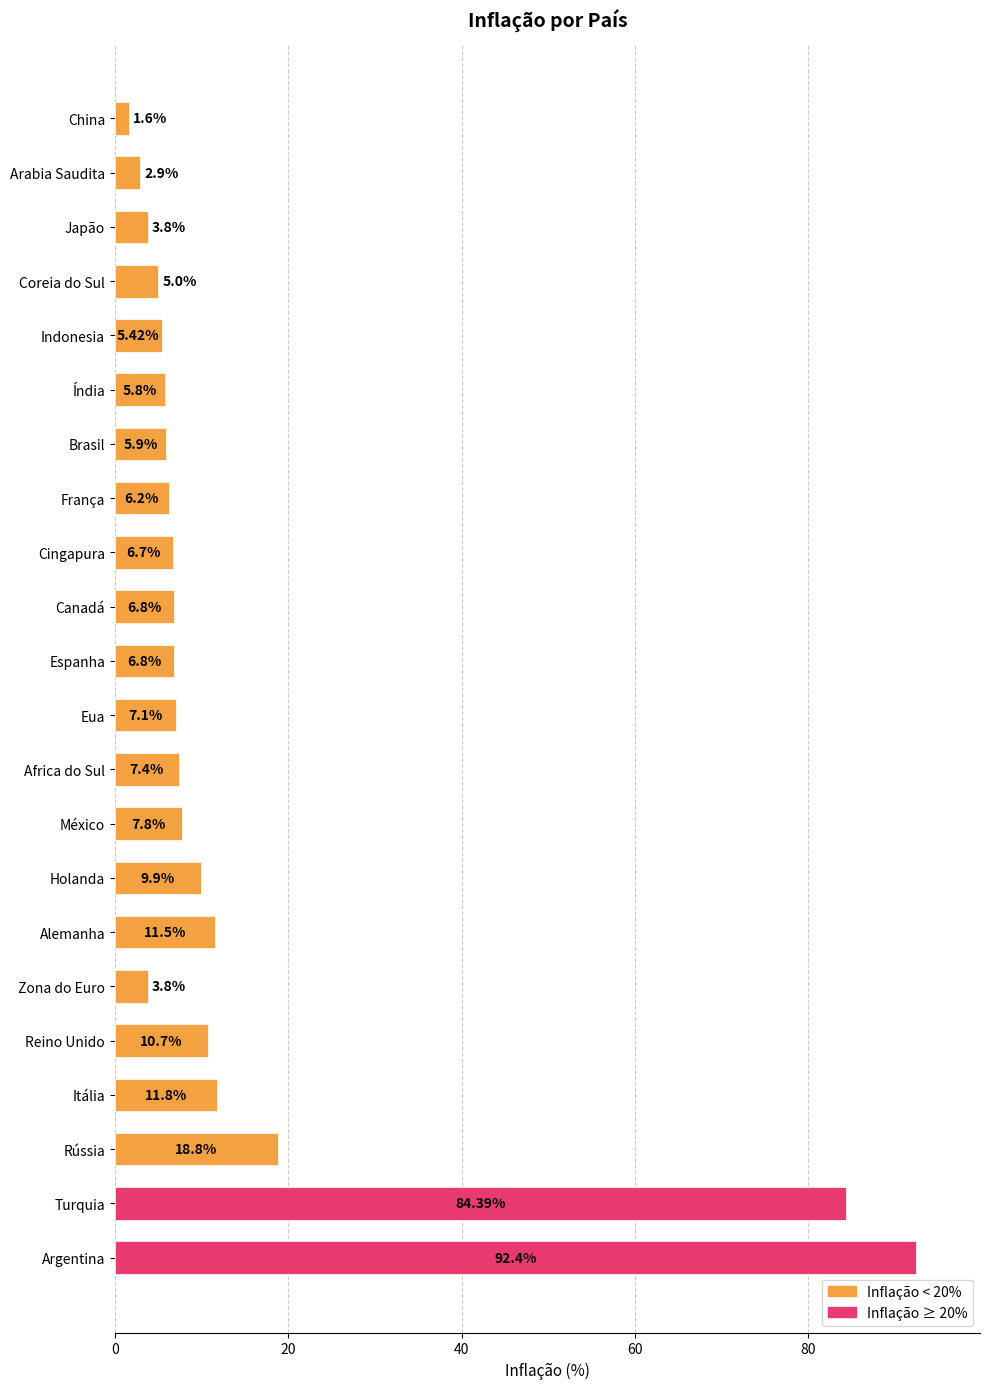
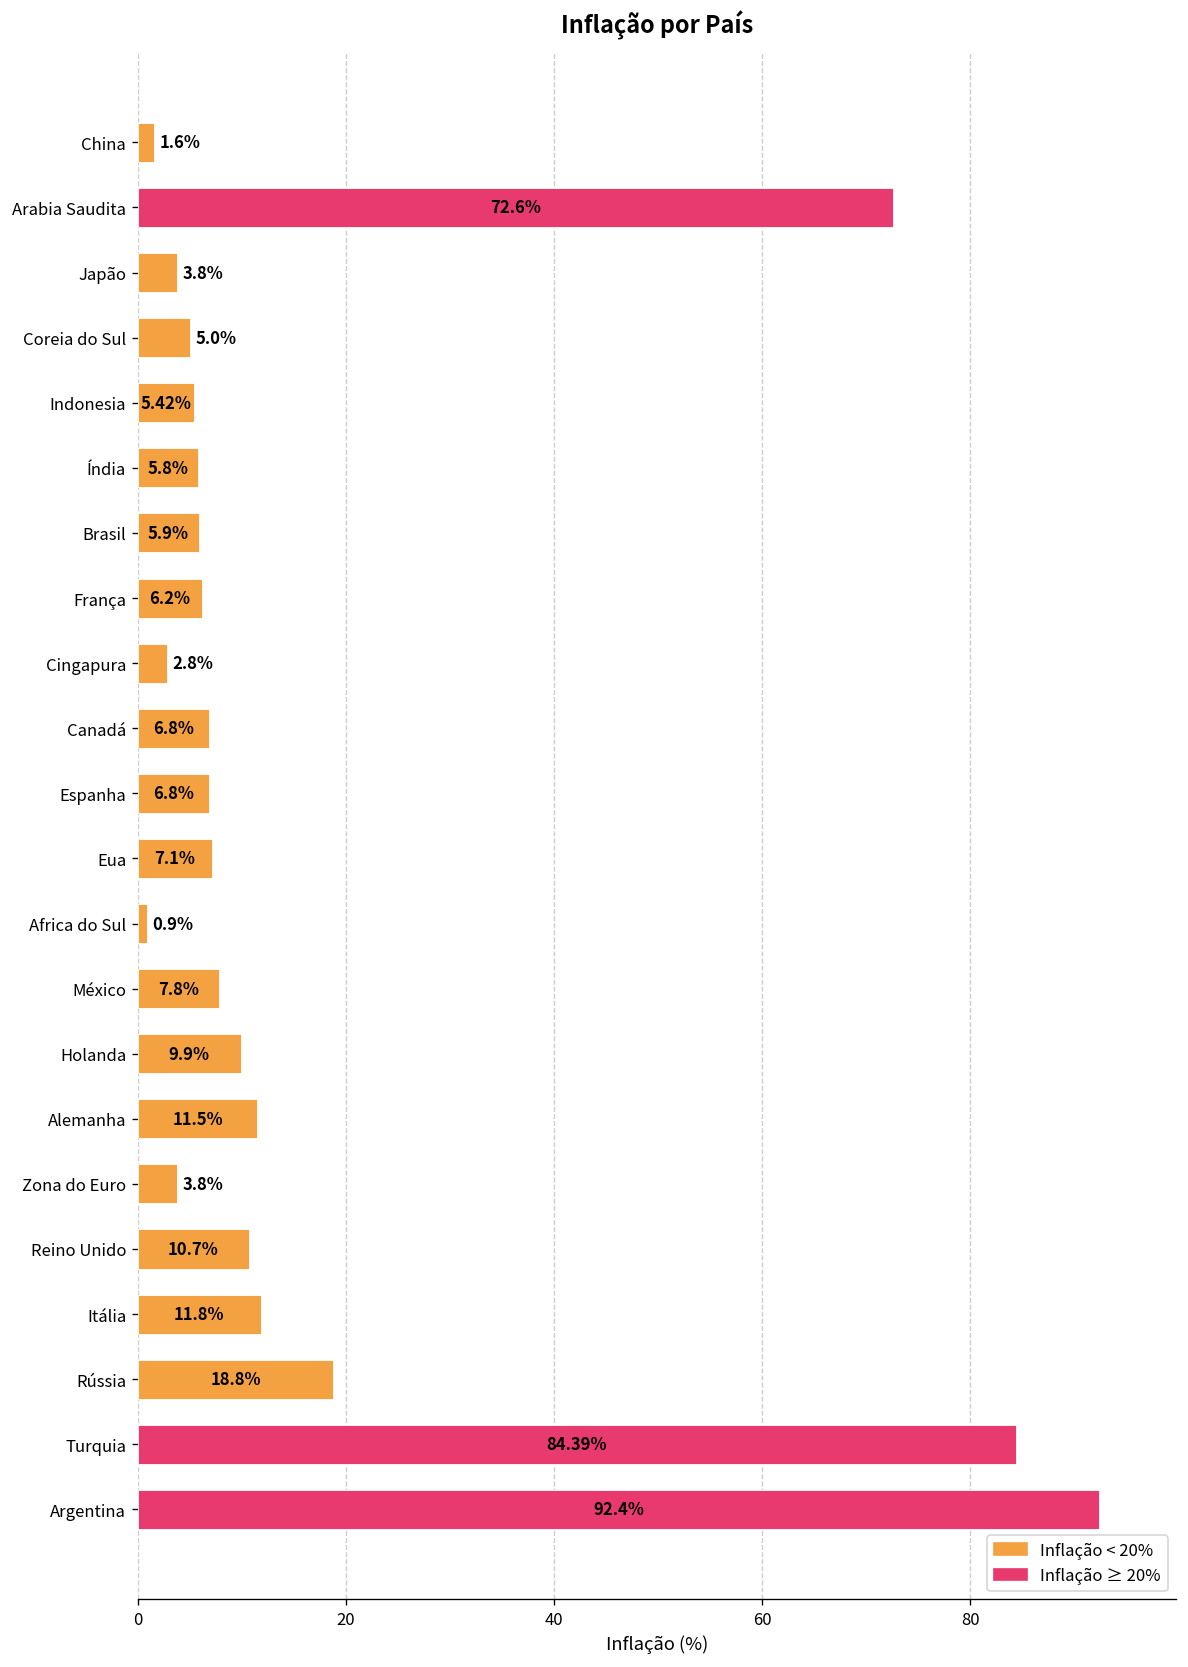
Arabia Saudita: 2.9% -> 72.6%
Cingapura: 6.7% -> 2.8%
Africa do Sul: 7.4% -> 0.9%
